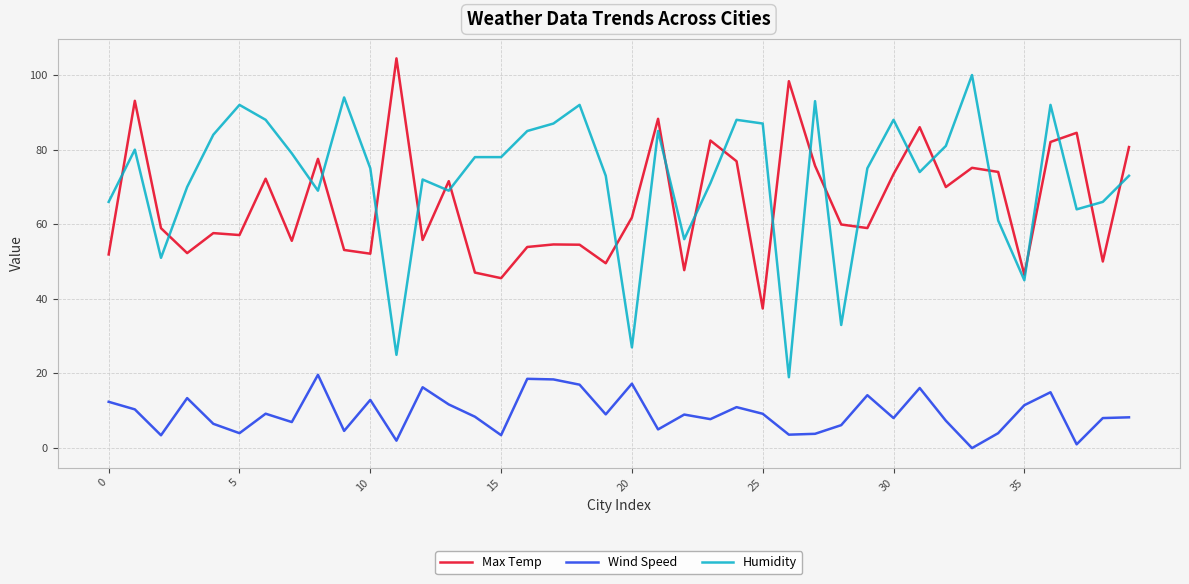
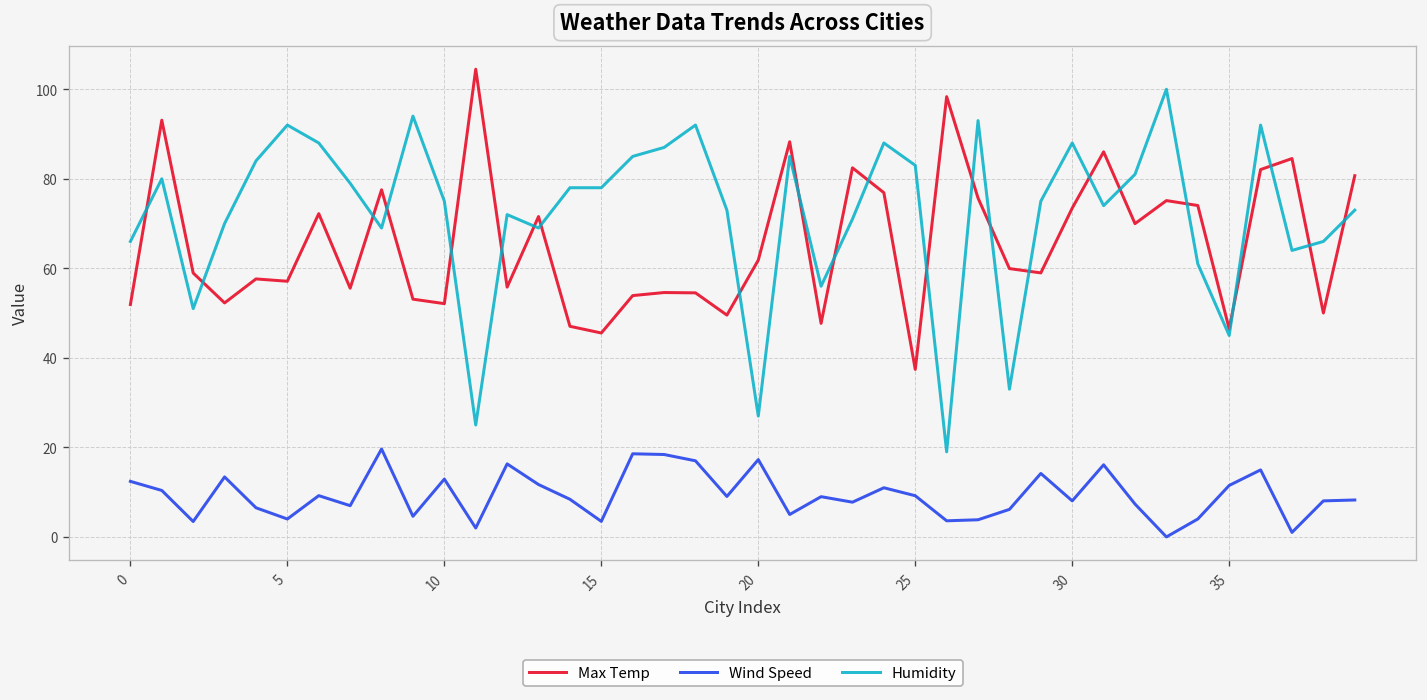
Humidity, 25: 87 -> 83
